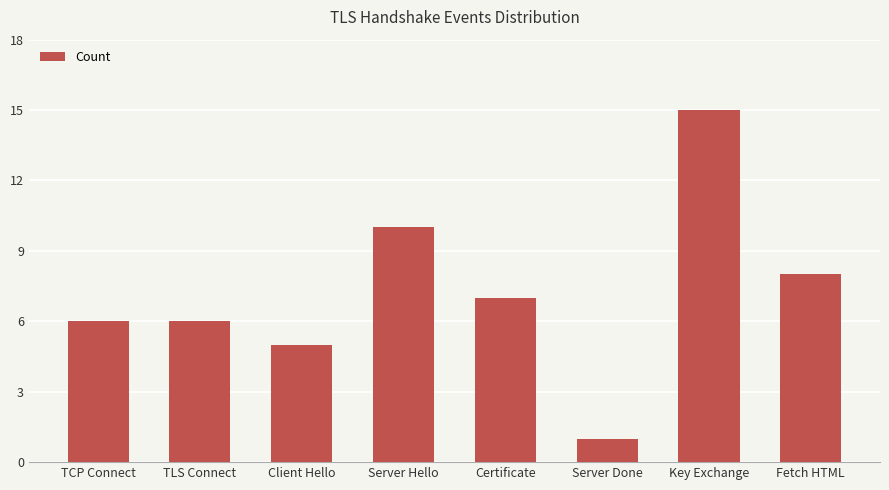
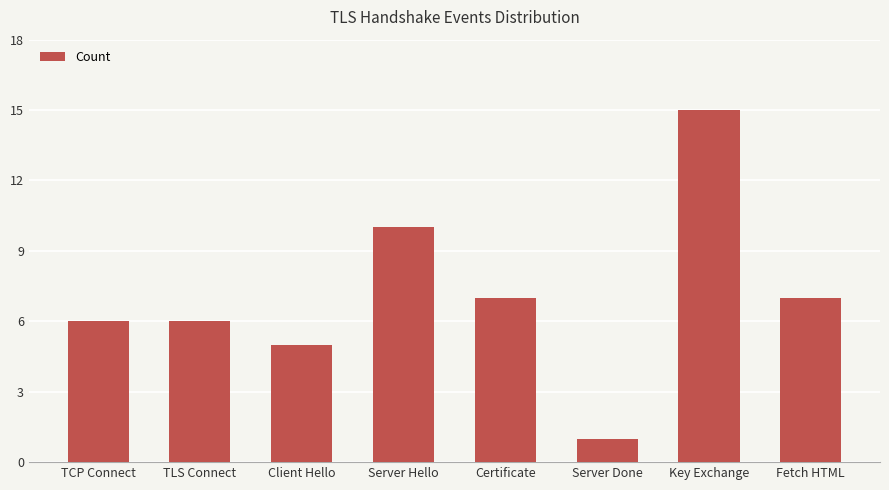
Fetch HTML: 8 -> 7
